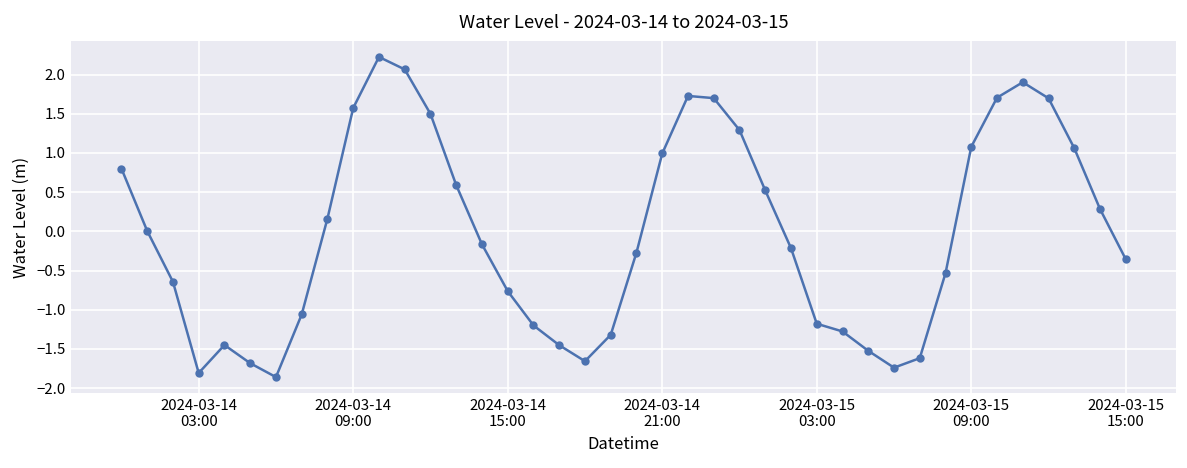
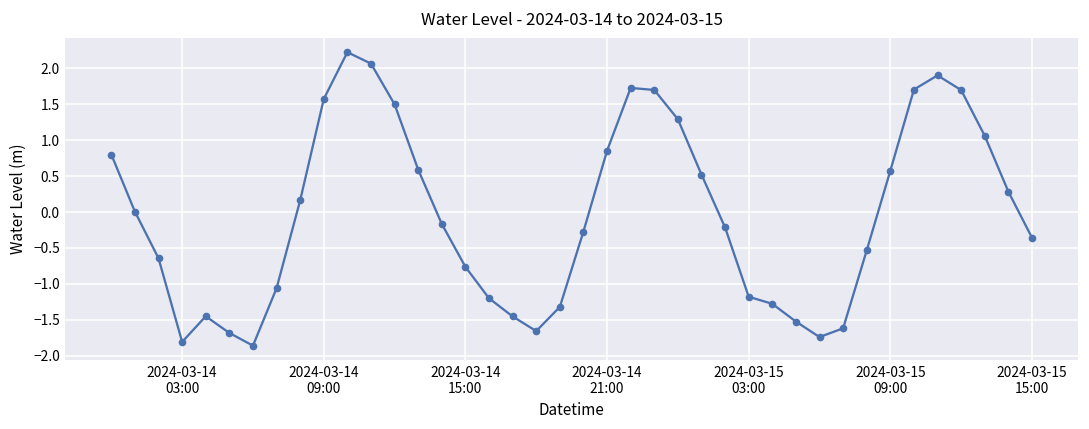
2024-03-14 21:00: 1.0 -> 0.9
2024-03-15 09:00: 1.1 -> 0.6
